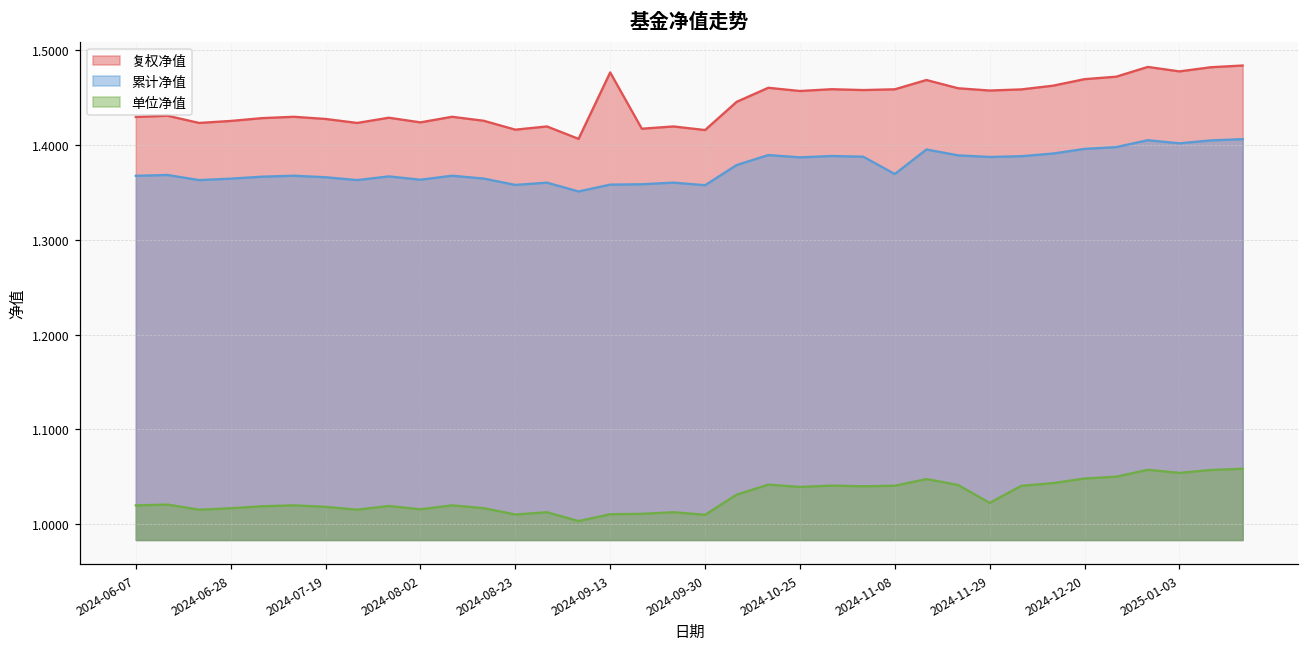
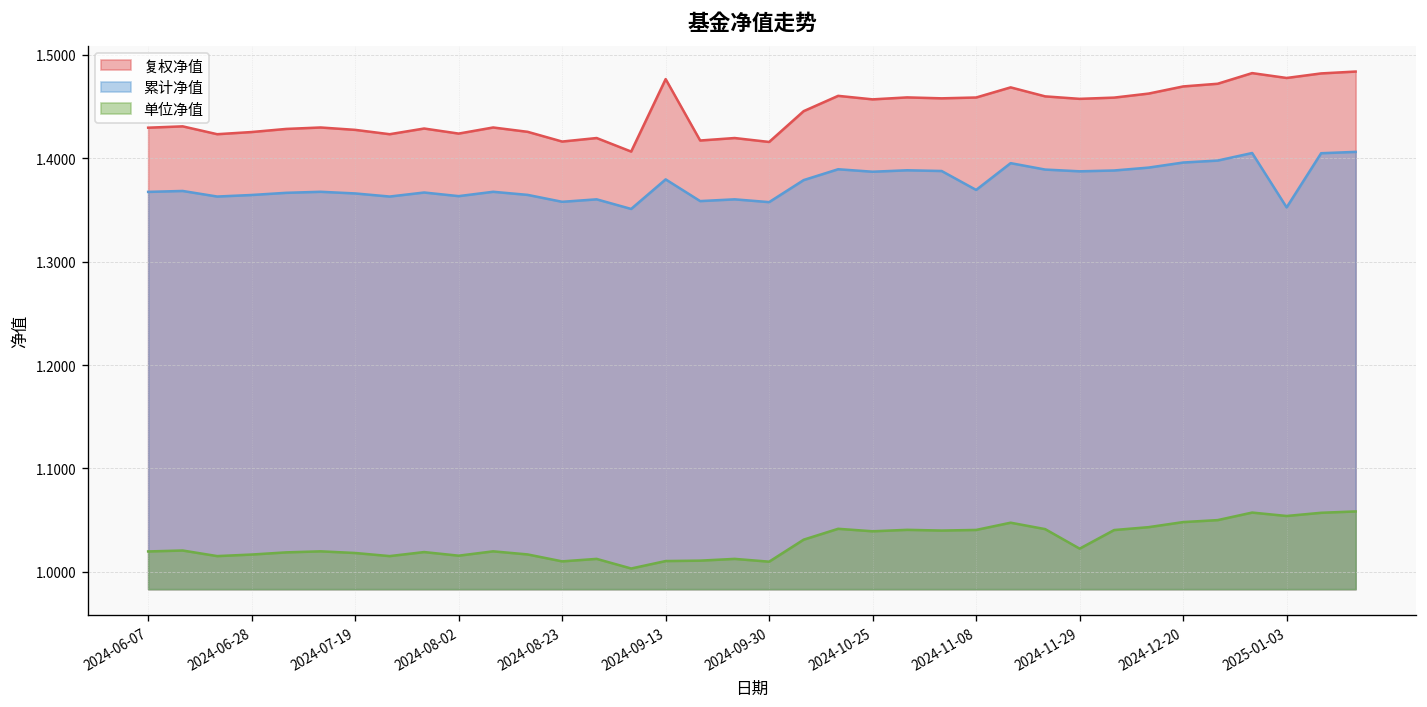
累计净值, 2024-09-13: 1.36 -> 1.38
累计净值, 2025-01-03: 1.40 -> 1.35
